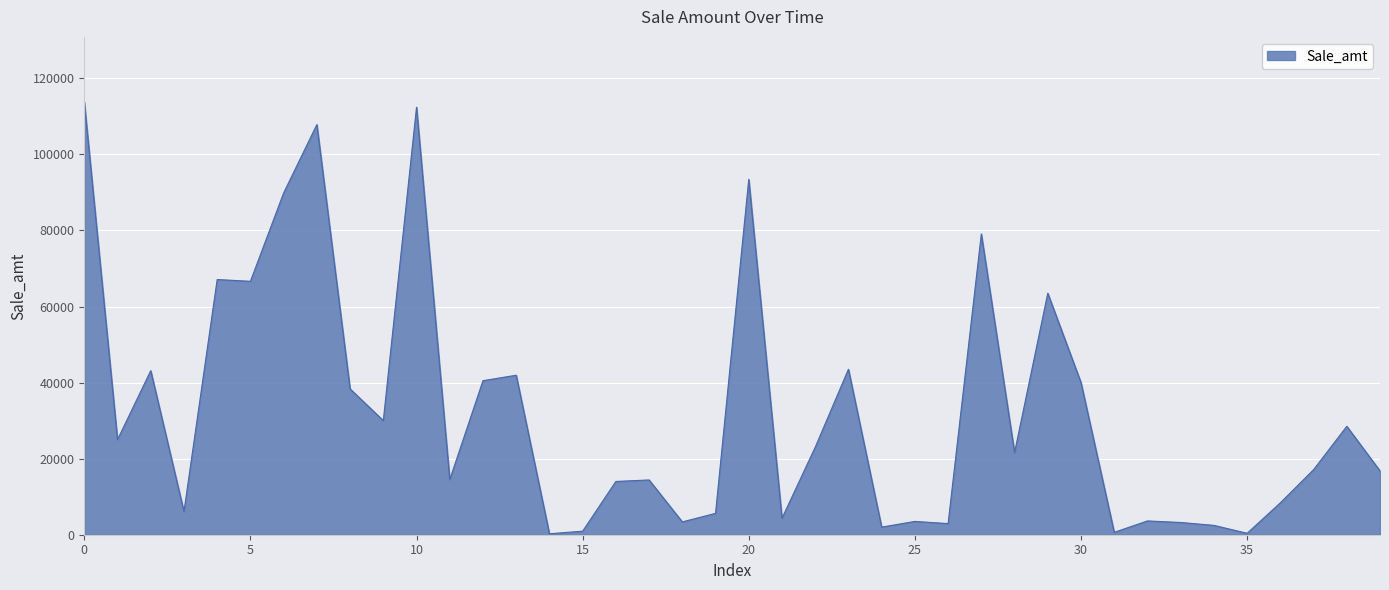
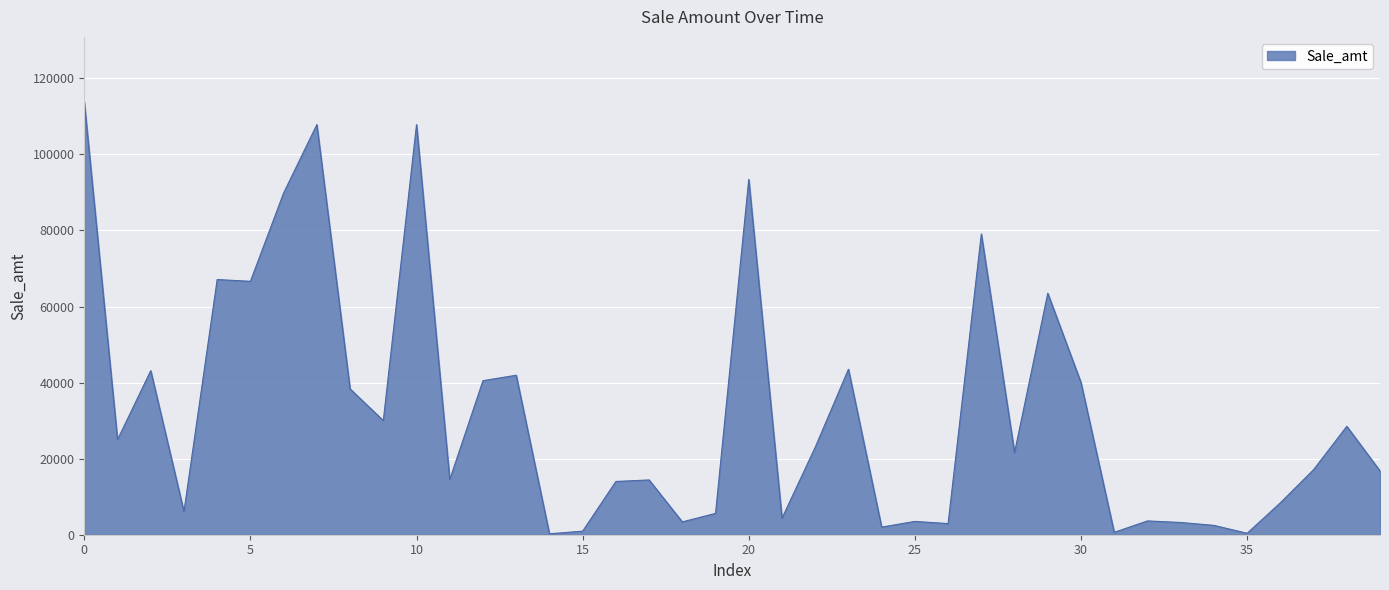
10: 112000 -> 108000
